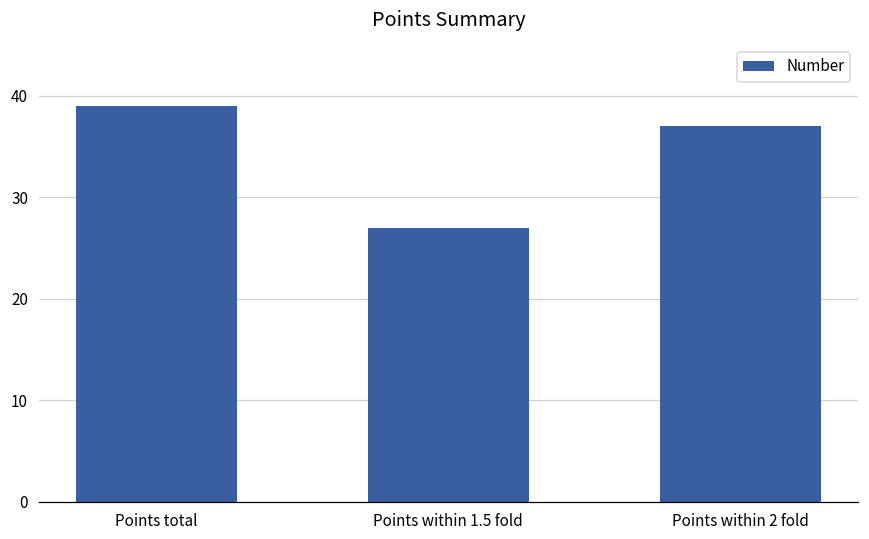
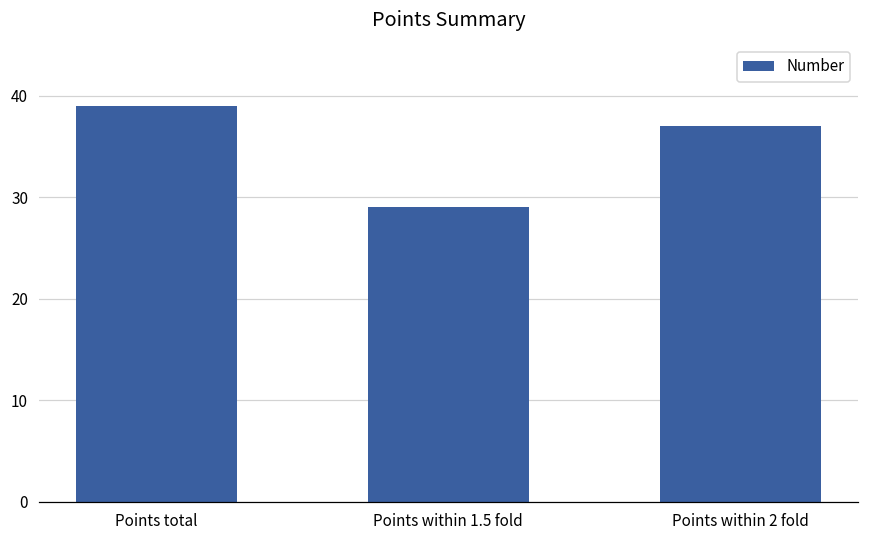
Points within 1.5 fold: 27 -> 29
